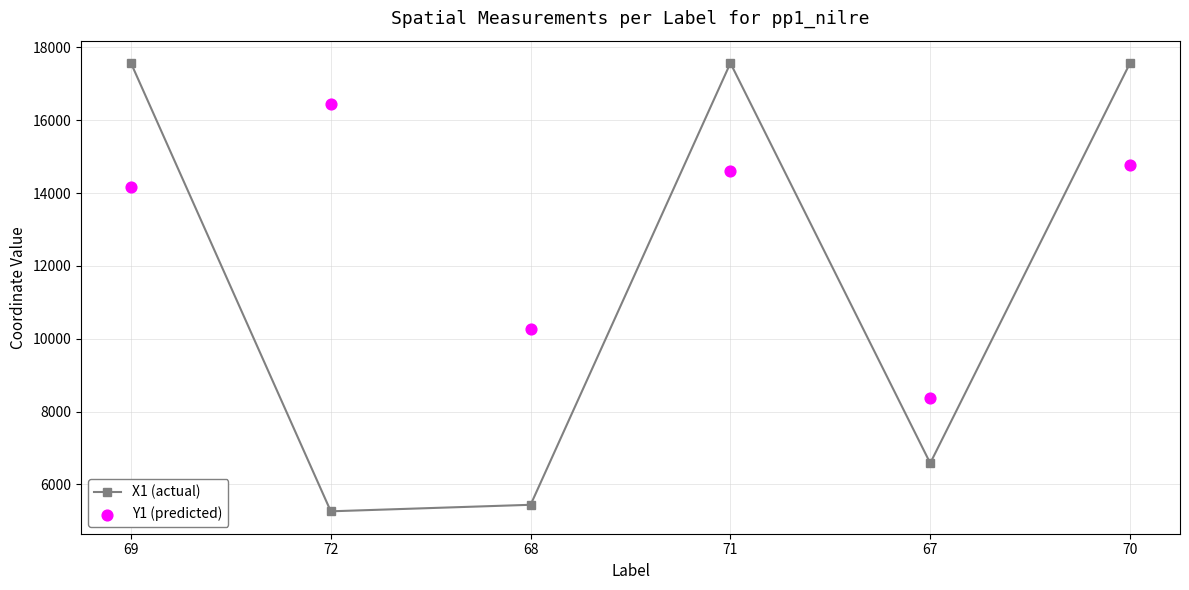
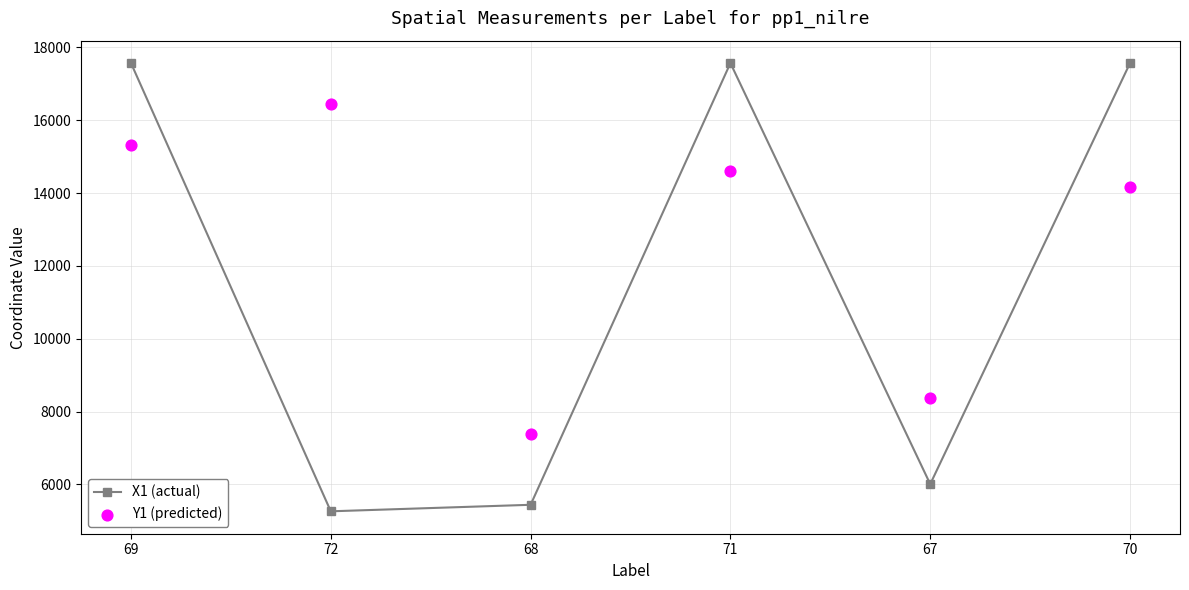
Y1 (predicted), 69: 14200 -> 15300
Y1 (predicted), 68: 10300 -> 7400
X1 (actual), 67: 6600 -> 6000
Y1 (predicted), 70: 14800 -> 14200
